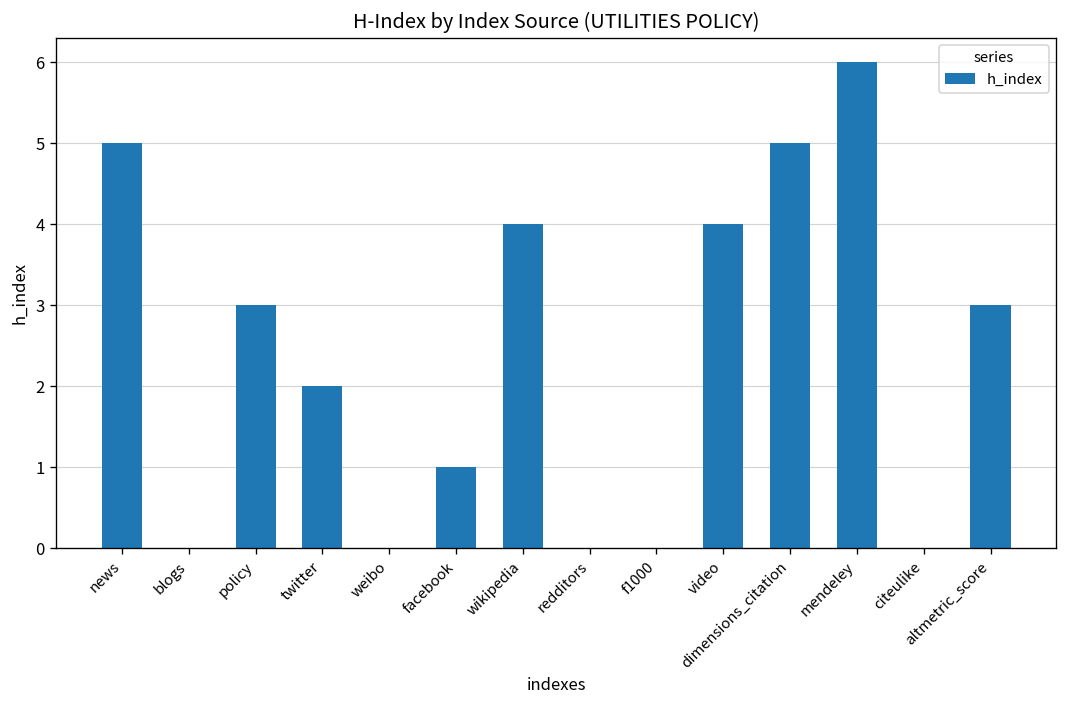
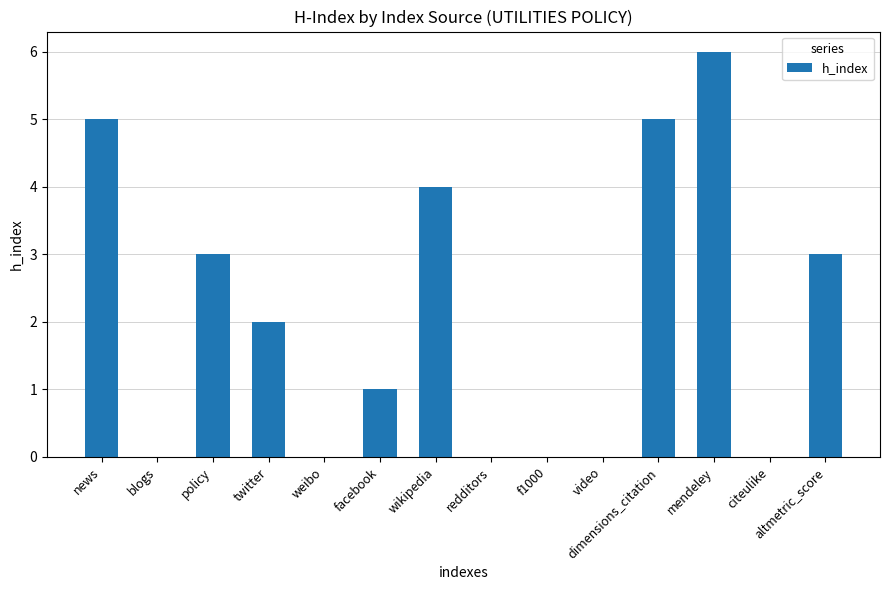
video: 4 -> 0
